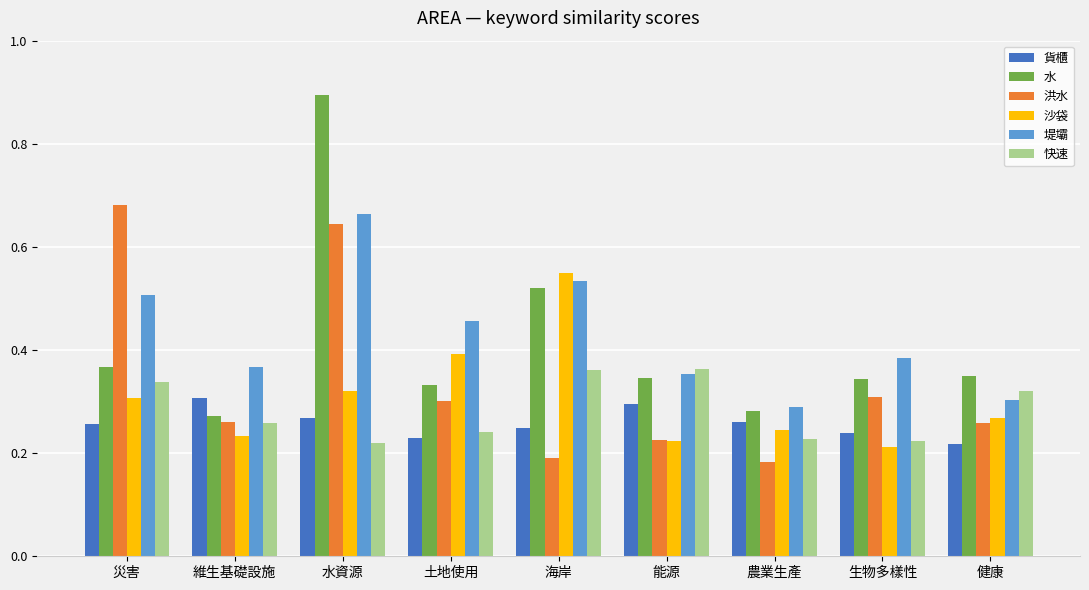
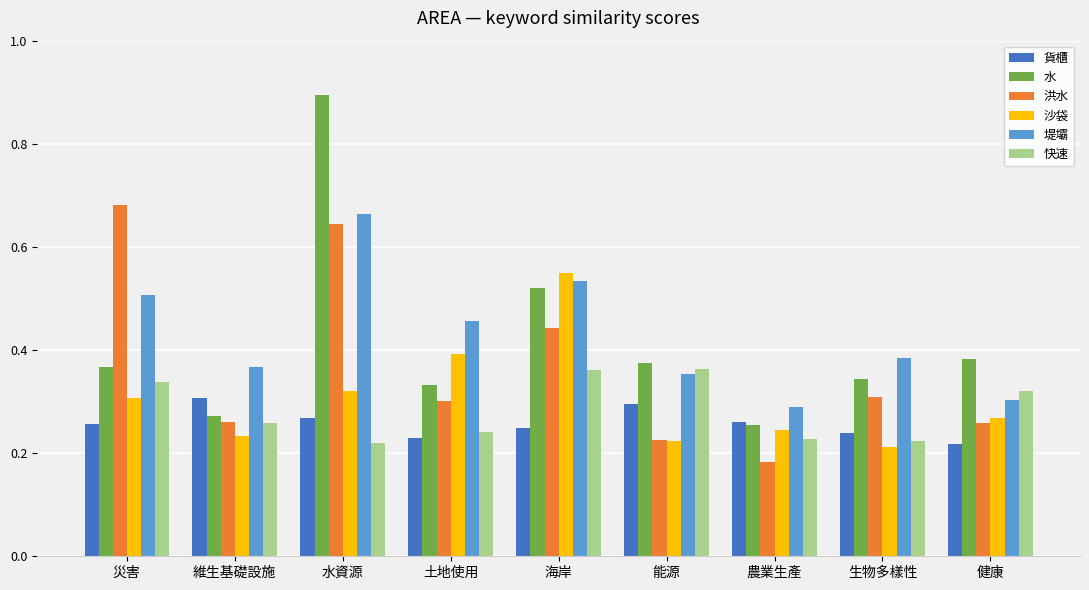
洪水, 海岸: 0.19 -> 0.44
水, 能源: 0.35 -> 0.37
水, 農業生產: 0.28 -> 0.25
水, 健康: 0.35 -> 0.38
